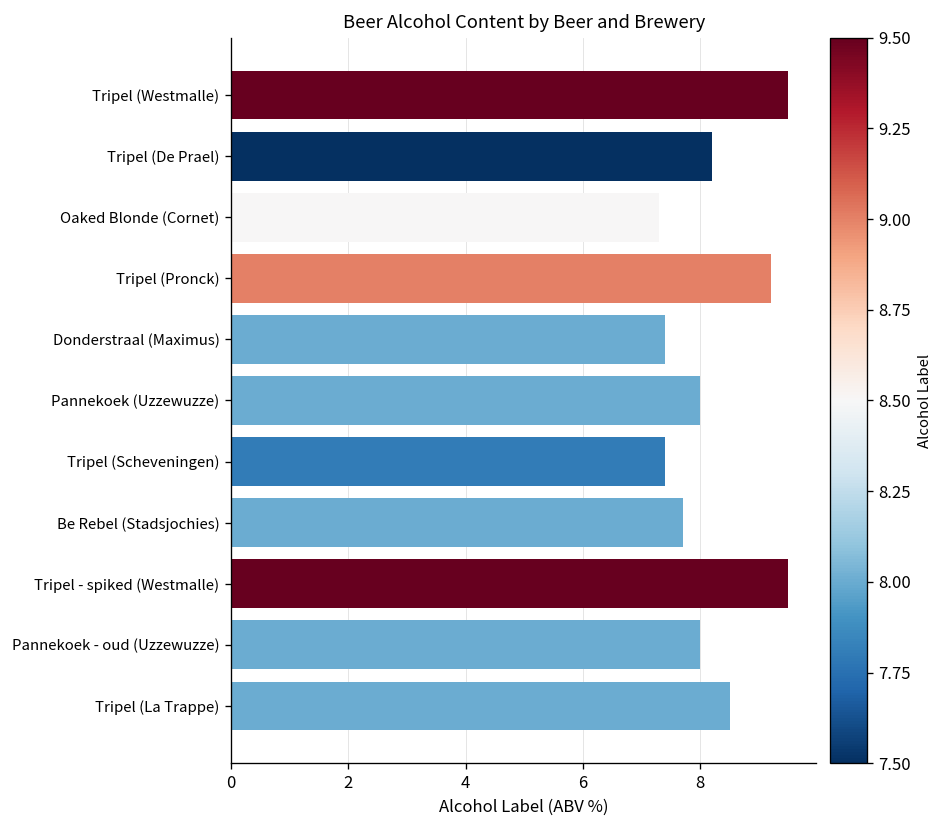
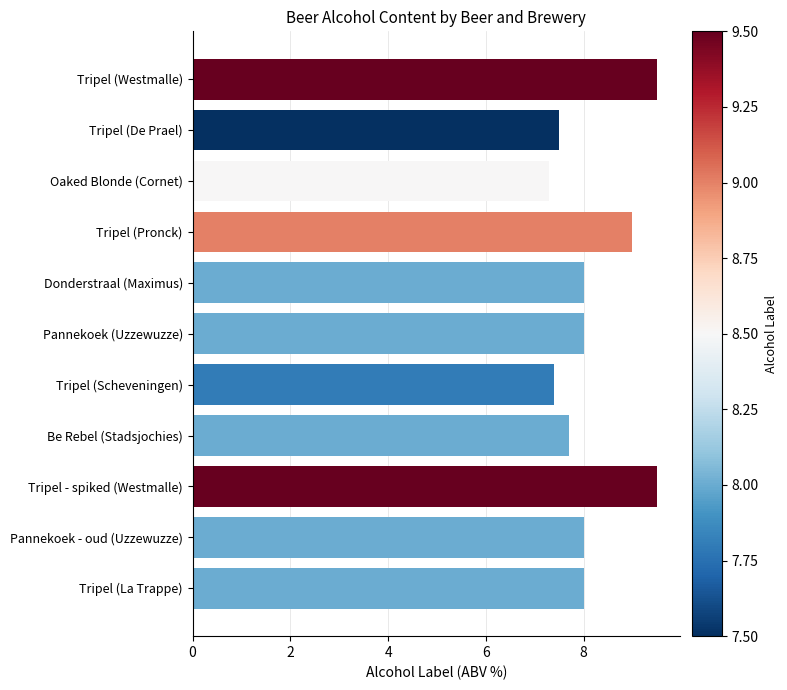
Tripel (De Prael): 8.2 -> 7.5
Tripel (Pronck): 9.2 -> 9.0
Donderstraal (Maximus): 7.4 -> 8.0
Tripel (La Trappe): 8.5 -> 8.0
